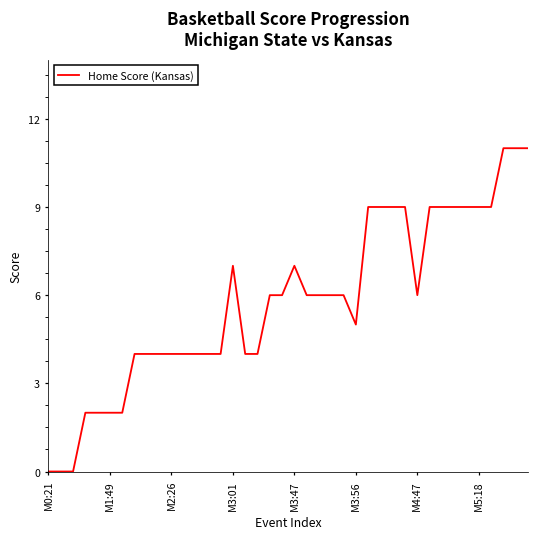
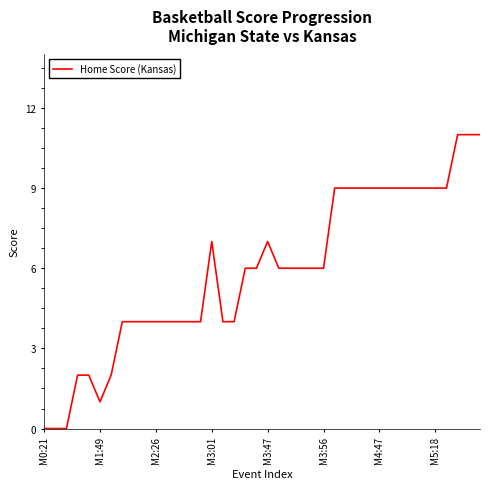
M1:49: 2 -> 1
M3:56: 5 -> 6
M4:47: 6 -> 9
